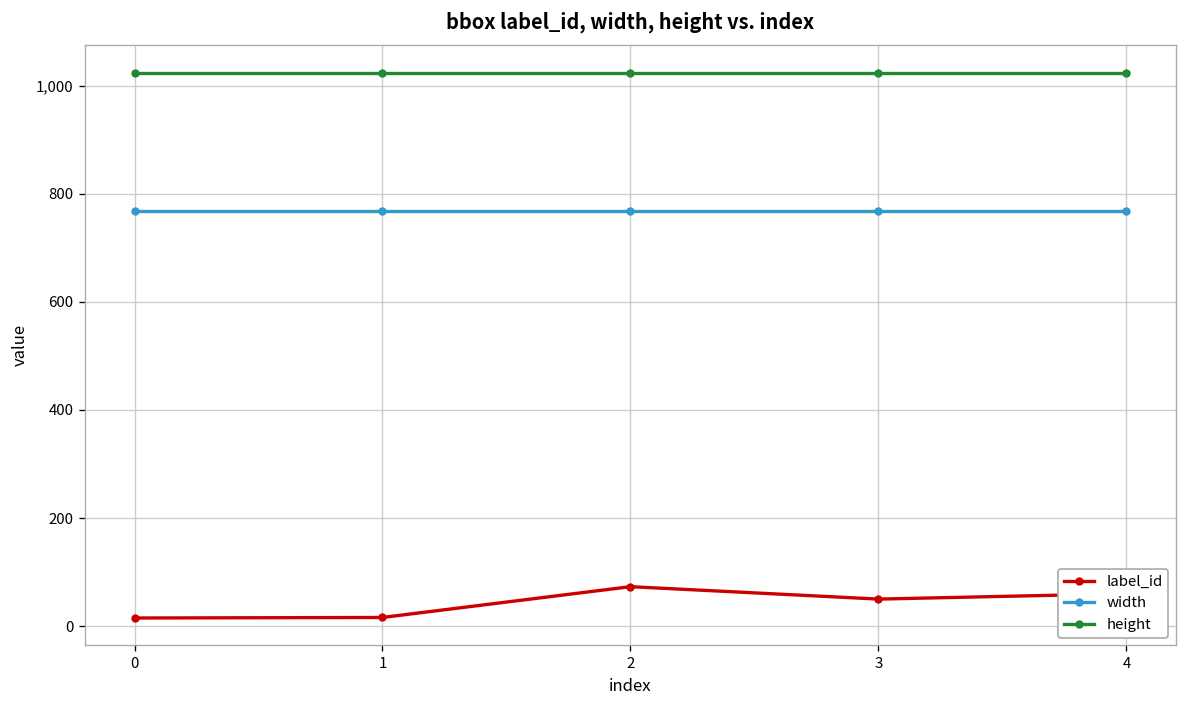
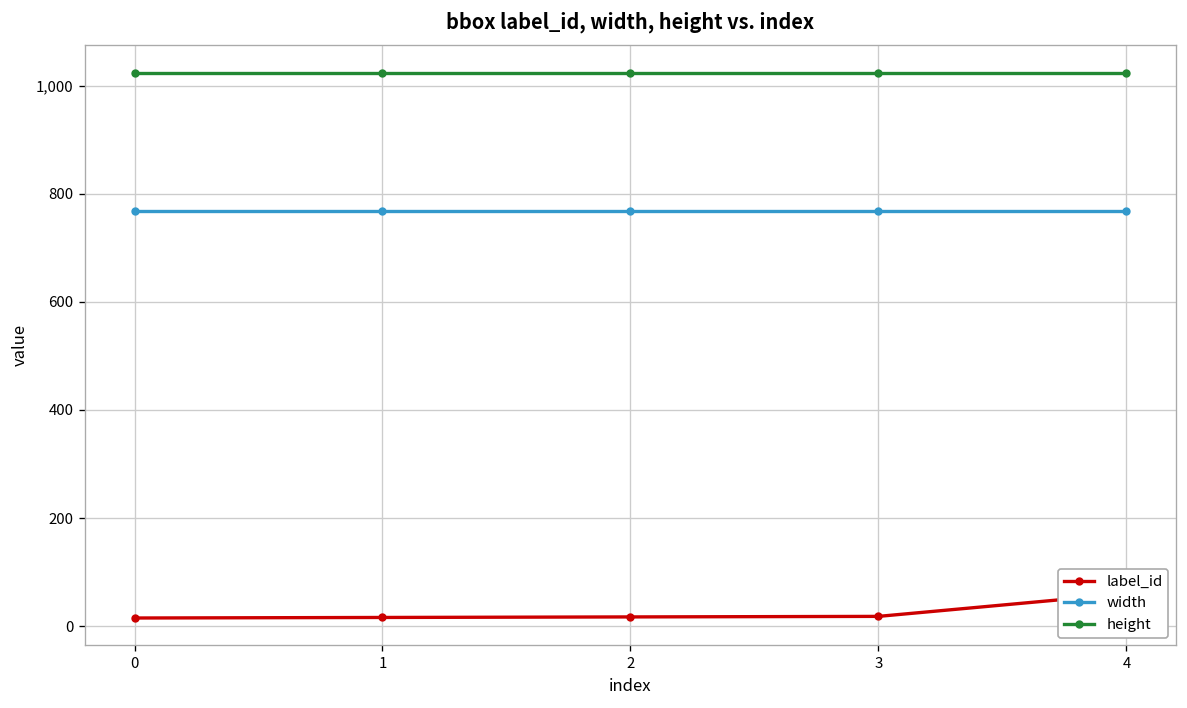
label_id, 2: 70 -> 20
label_id, 3: 50 -> 20
